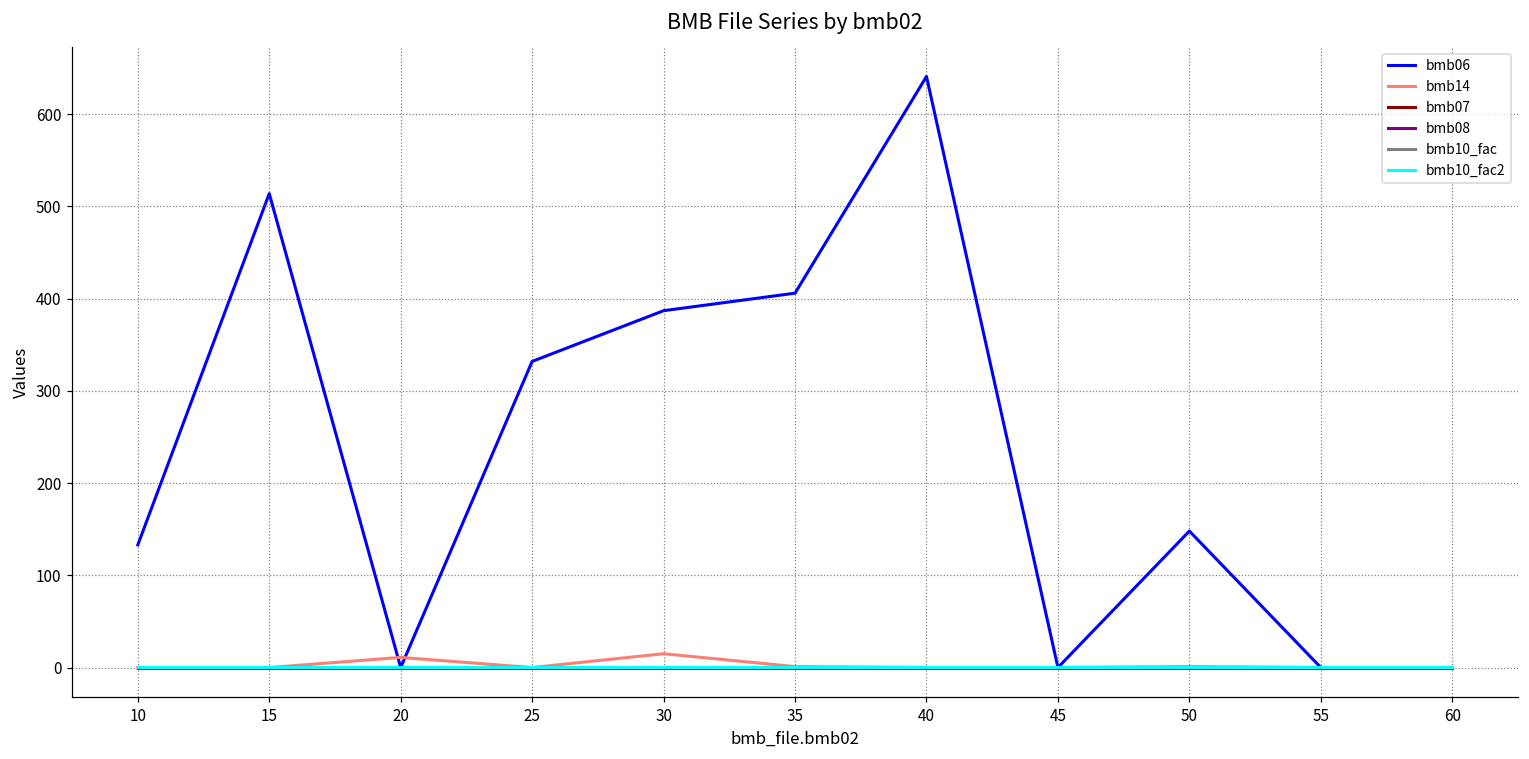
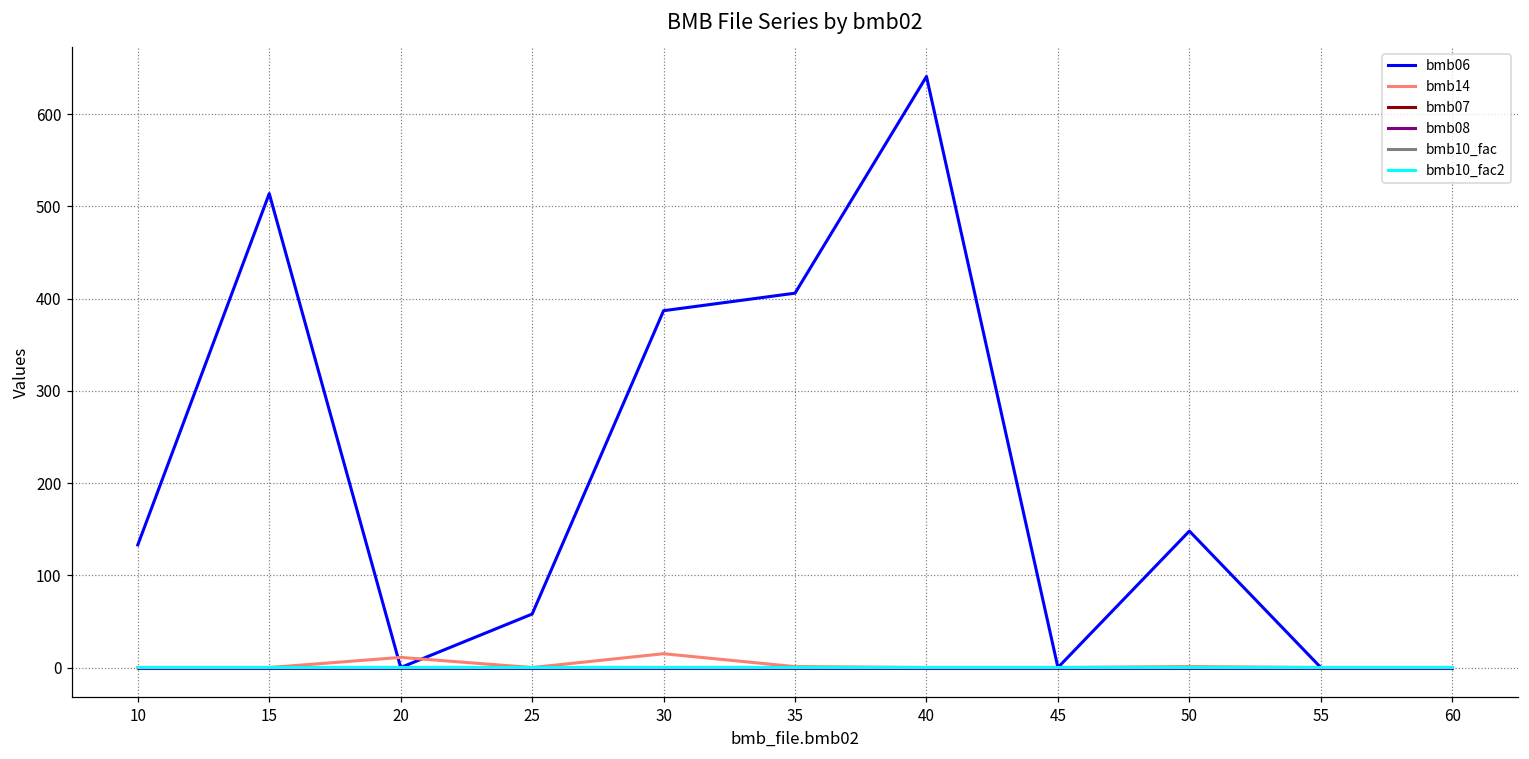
bmb06, 25: 330 -> 60
